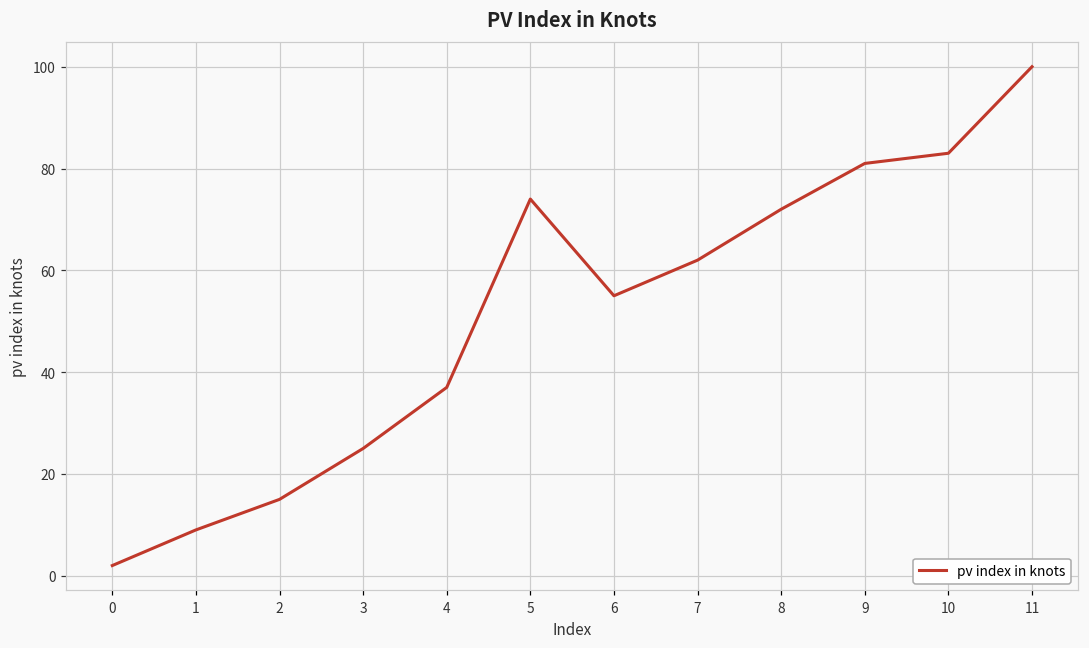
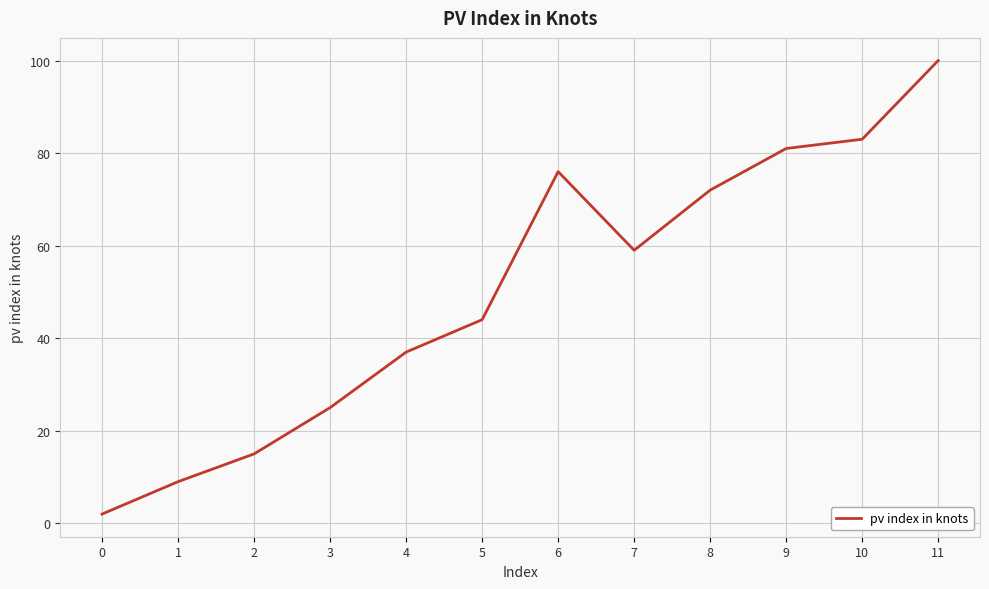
5: 74 -> 44
6: 55 -> 76
7: 62 -> 59
